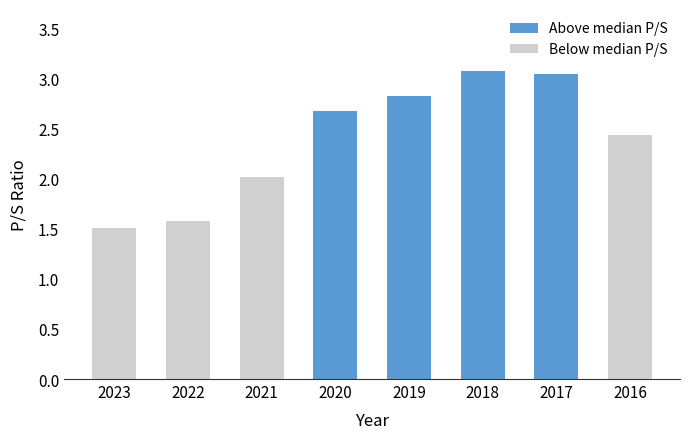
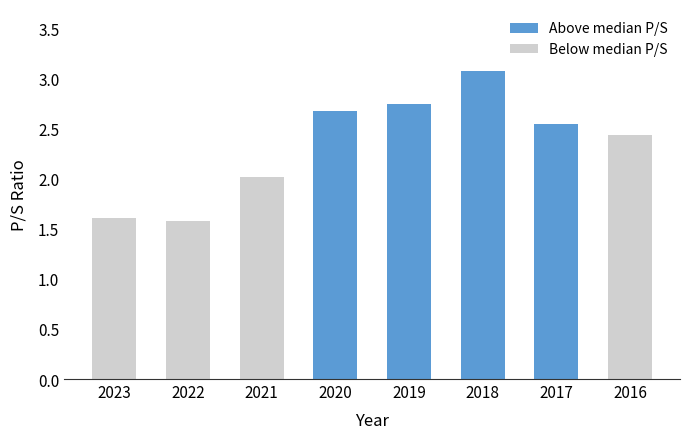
Below median P/S, 2023: 1.51 -> 1.61
Above median P/S, 2019: 2.83 -> 2.75
Above median P/S, 2017: 3.05 -> 2.55
